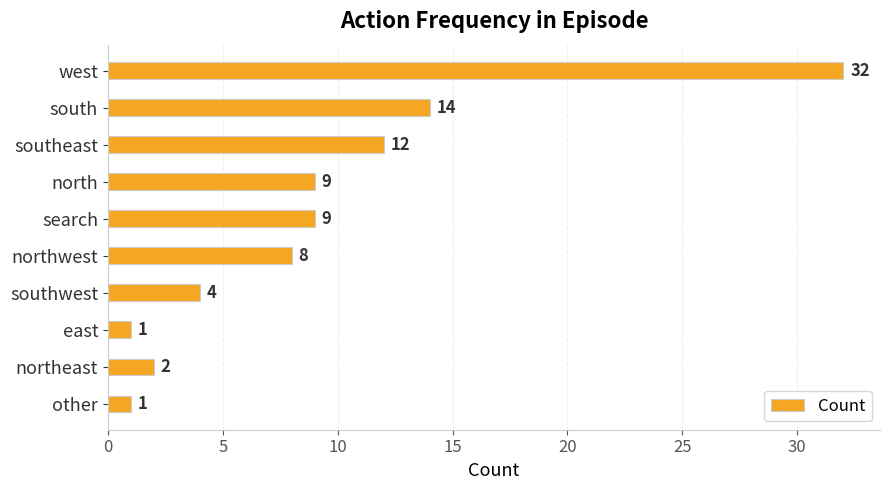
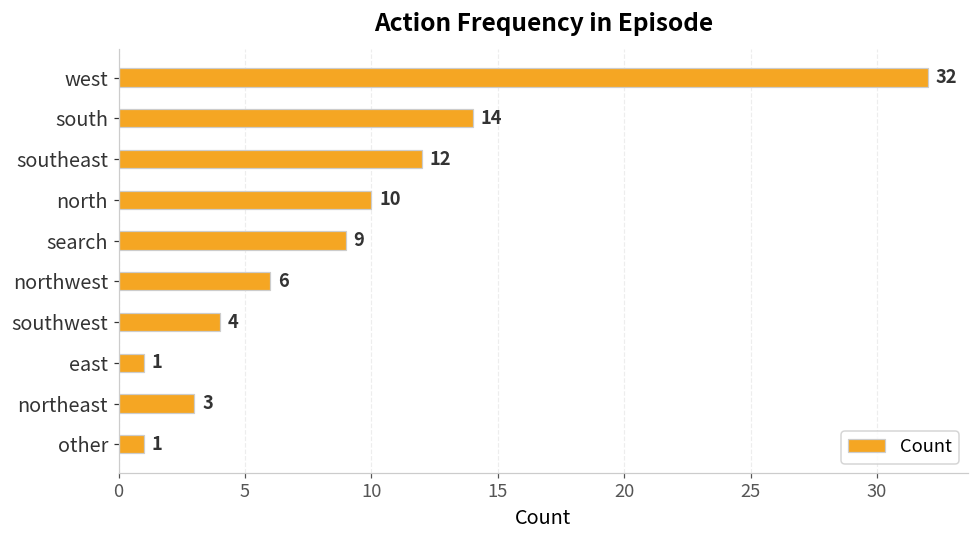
north: 9 -> 10
northwest: 8 -> 6
northeast: 2 -> 3
